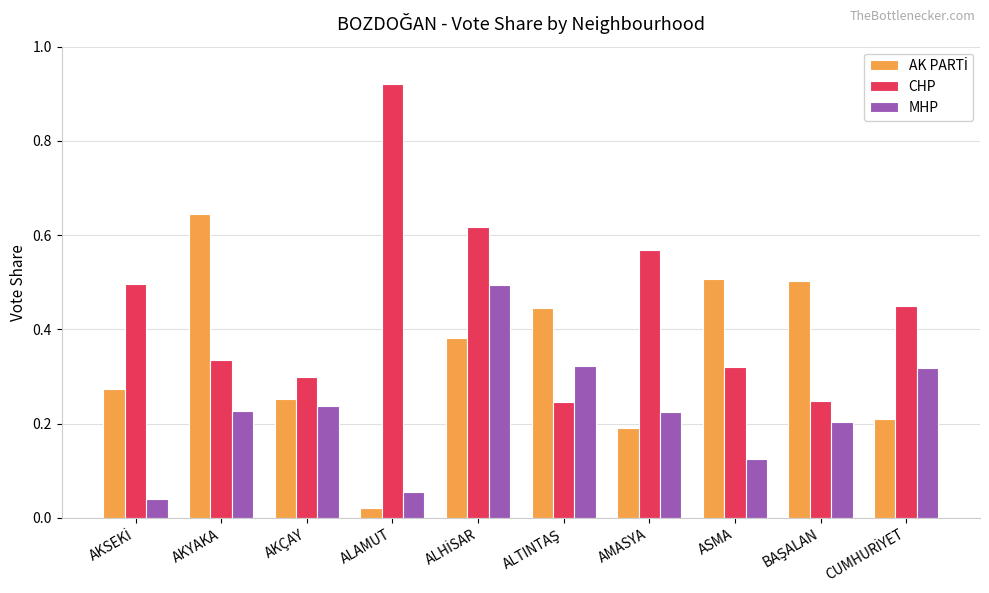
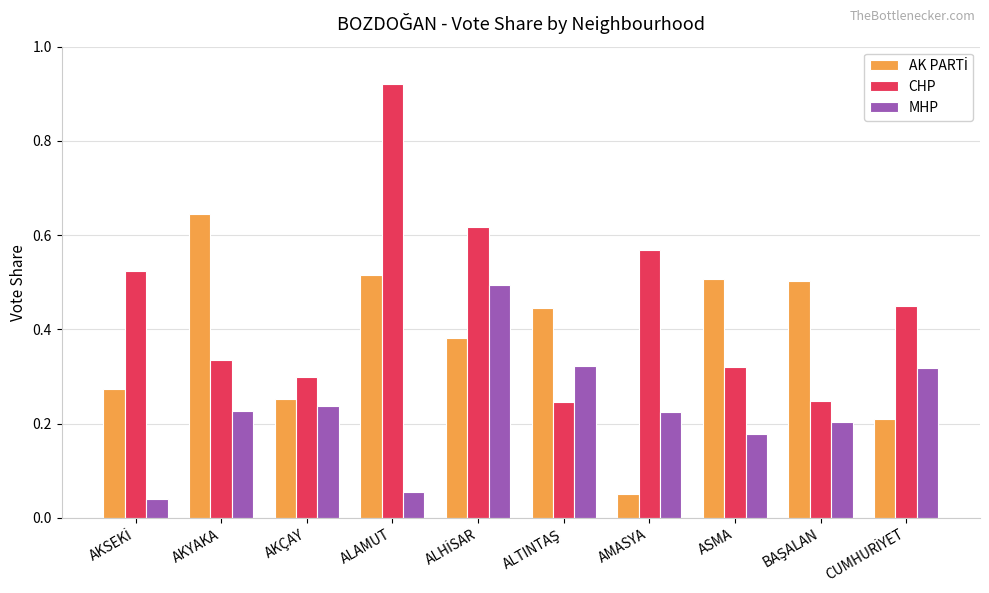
CHP, AKSEKİ: 0.50 -> 0.52
AK PARTİ, ALAMUT: 0.02 -> 0.51
AK PARTİ, AMASYA: 0.19 -> 0.05
MHP, ASMA: 0.13 -> 0.18
